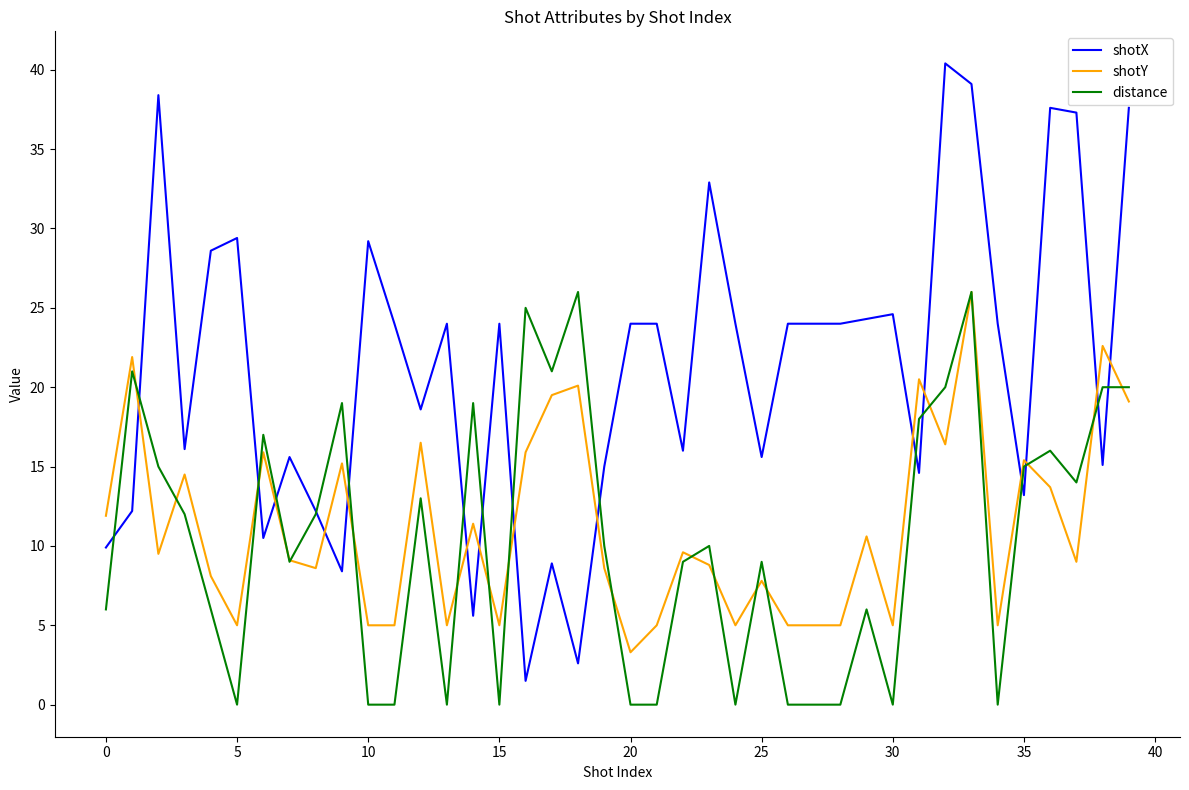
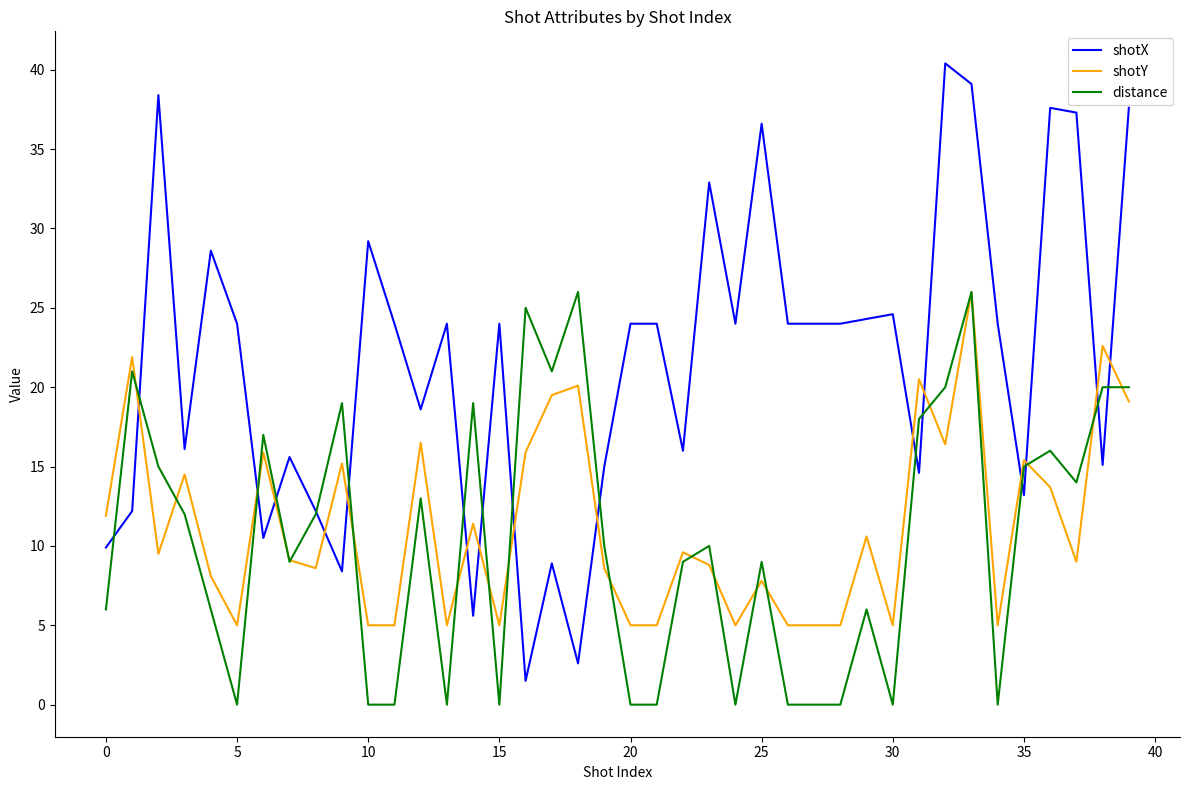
shotX, 5: 29.4 -> 24.0
shotY, 20: 3.3 -> 5.0
shotX, 25: 15.6 -> 36.6
